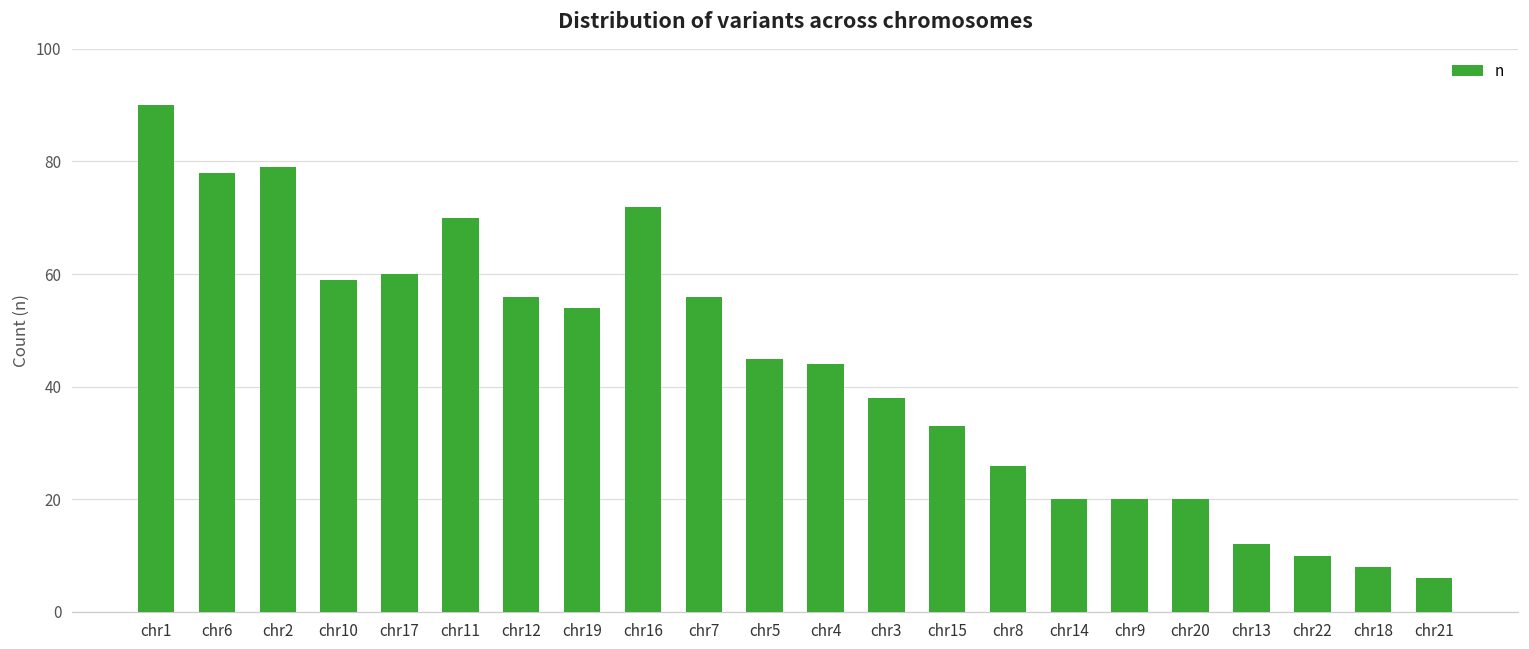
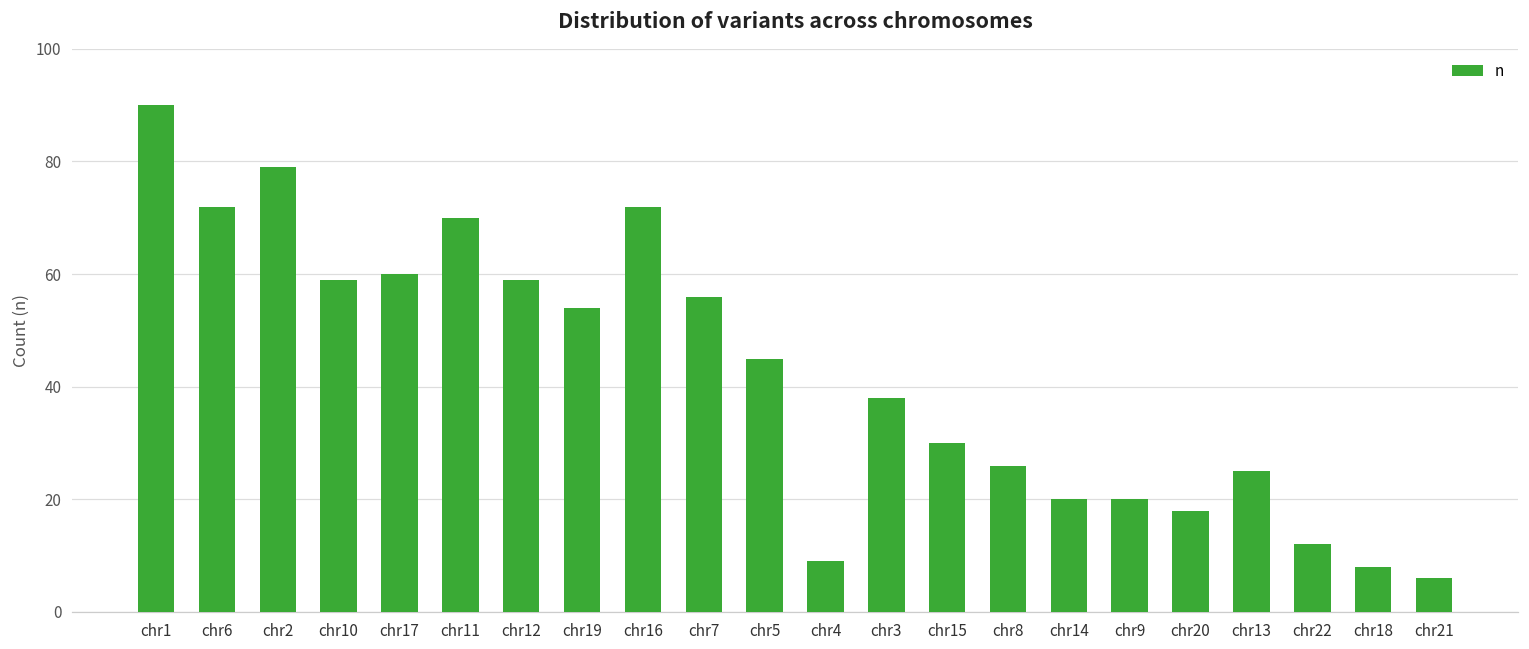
chr6: 78 -> 72
chr12: 56 -> 59
chr4: 44 -> 9
chr15: 33 -> 30
chr20: 20 -> 18
chr13: 12 -> 25
chr22: 10 -> 12
